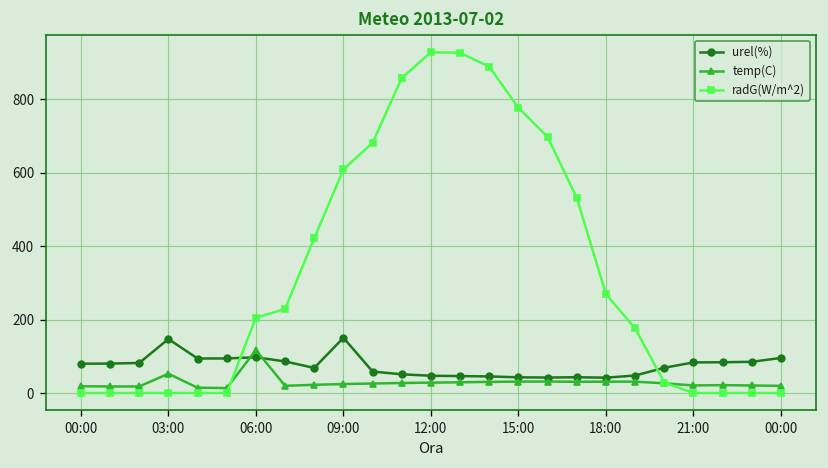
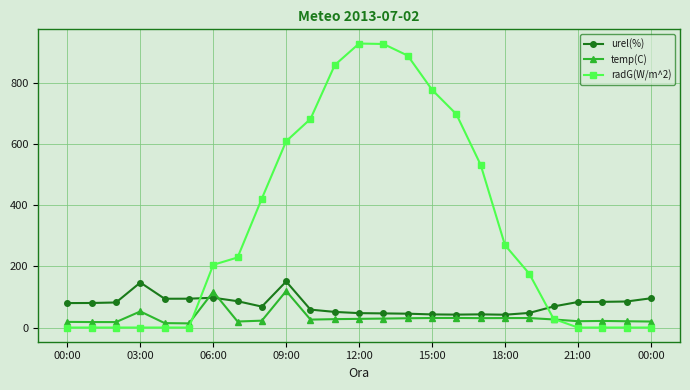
temp(C), 09:00: 20 -> 120
